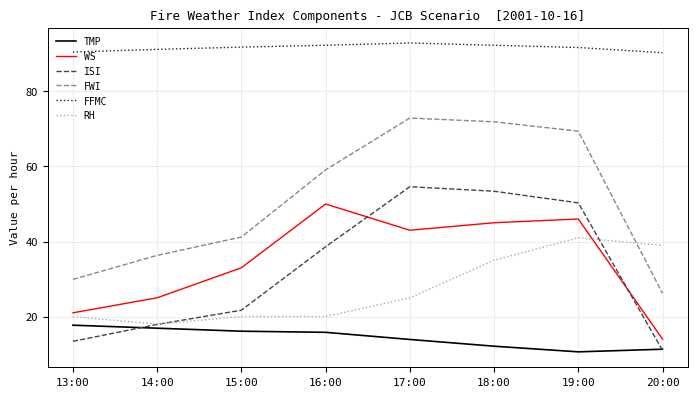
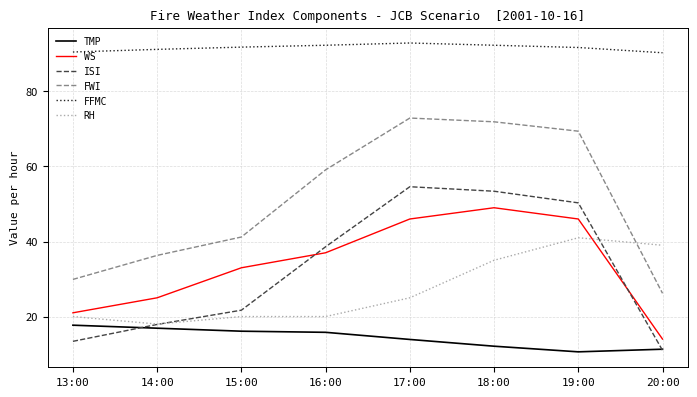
WS, 16:00: 50 -> 37
WS, 17:00: 43 -> 46
WS, 18:00: 45 -> 49
